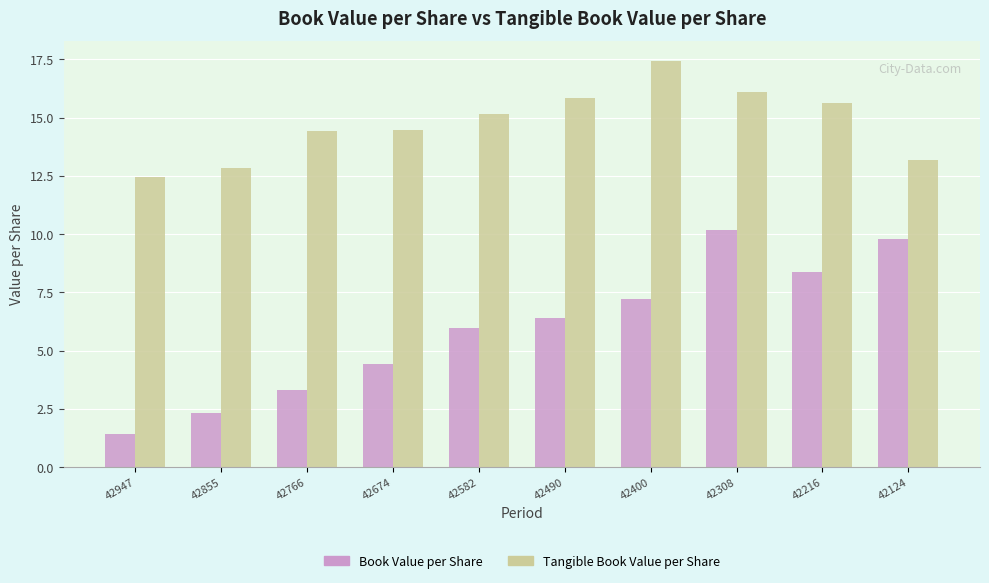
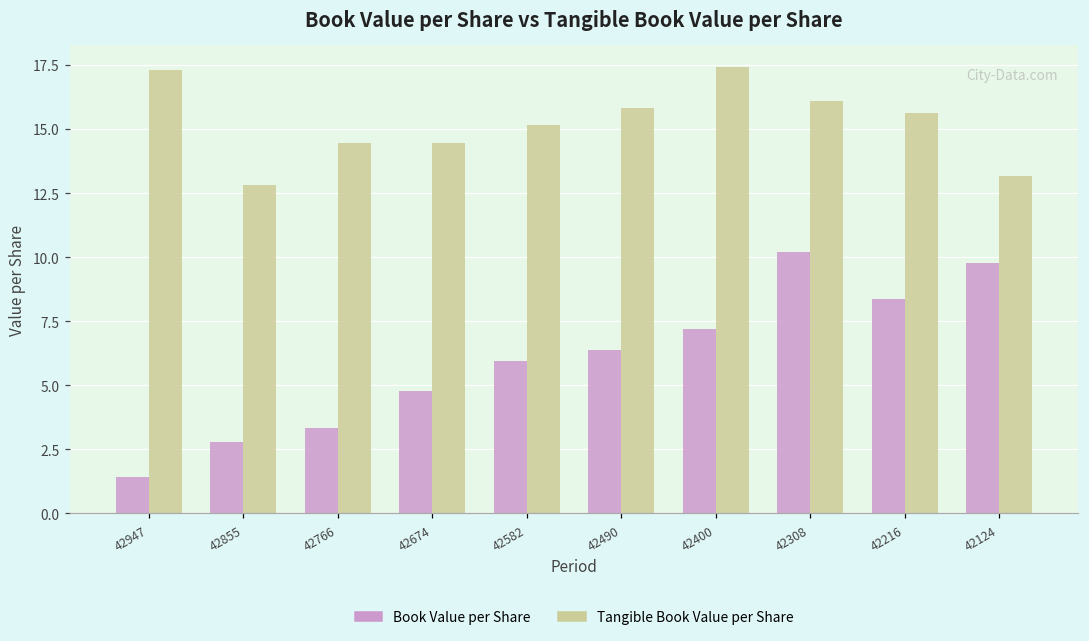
Tangible Book Value per Share, 42947: 12.4 -> 17.3
Book Value per Share, 42855: 2.3 -> 2.8
Book Value per Share, 42674: 4.4 -> 4.8
